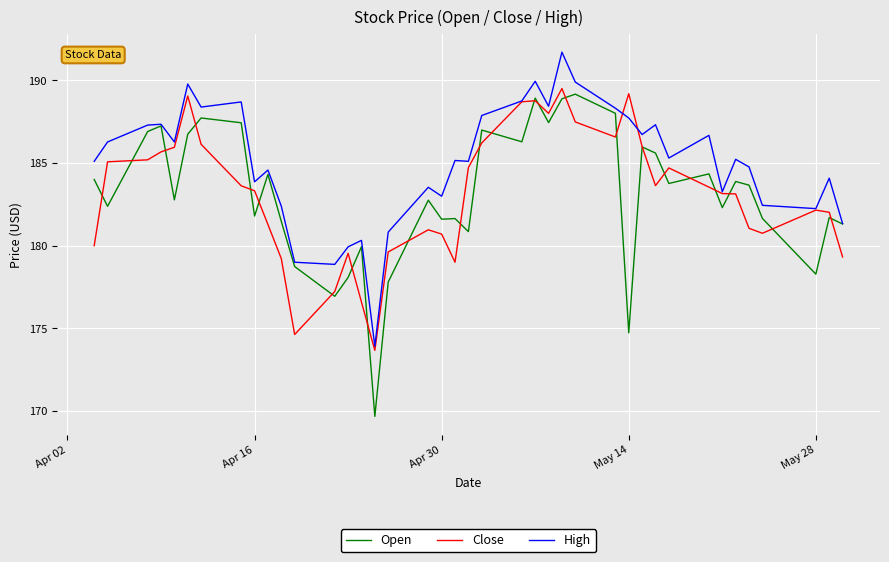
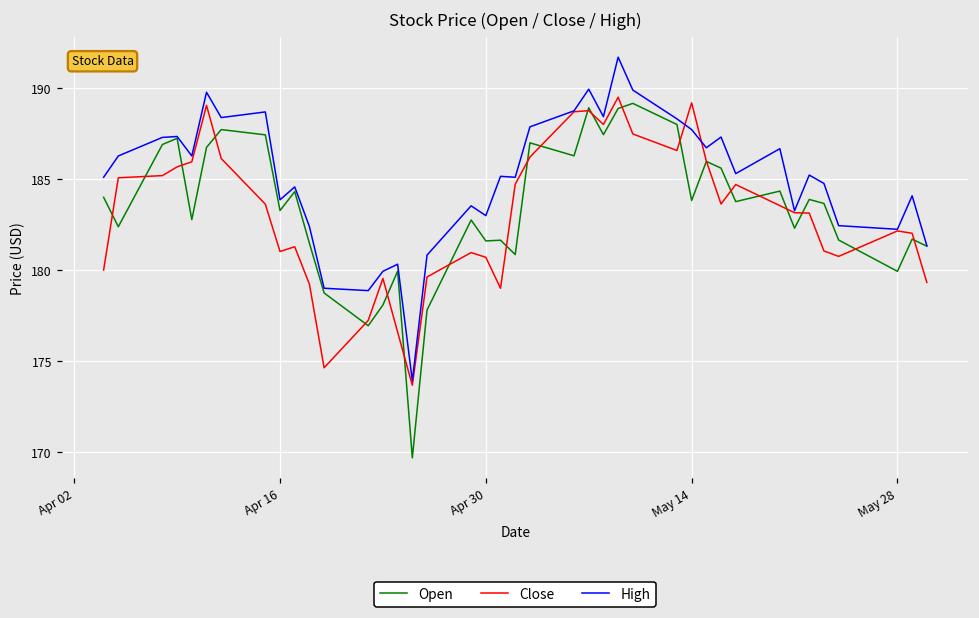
Open, Apr 16: 181.8 -> 183.3
Close, Apr 16: 183.3 -> 181.0
Open, May 14: 174.7 -> 183.8
Open, May 28: 178.3 -> 179.9
